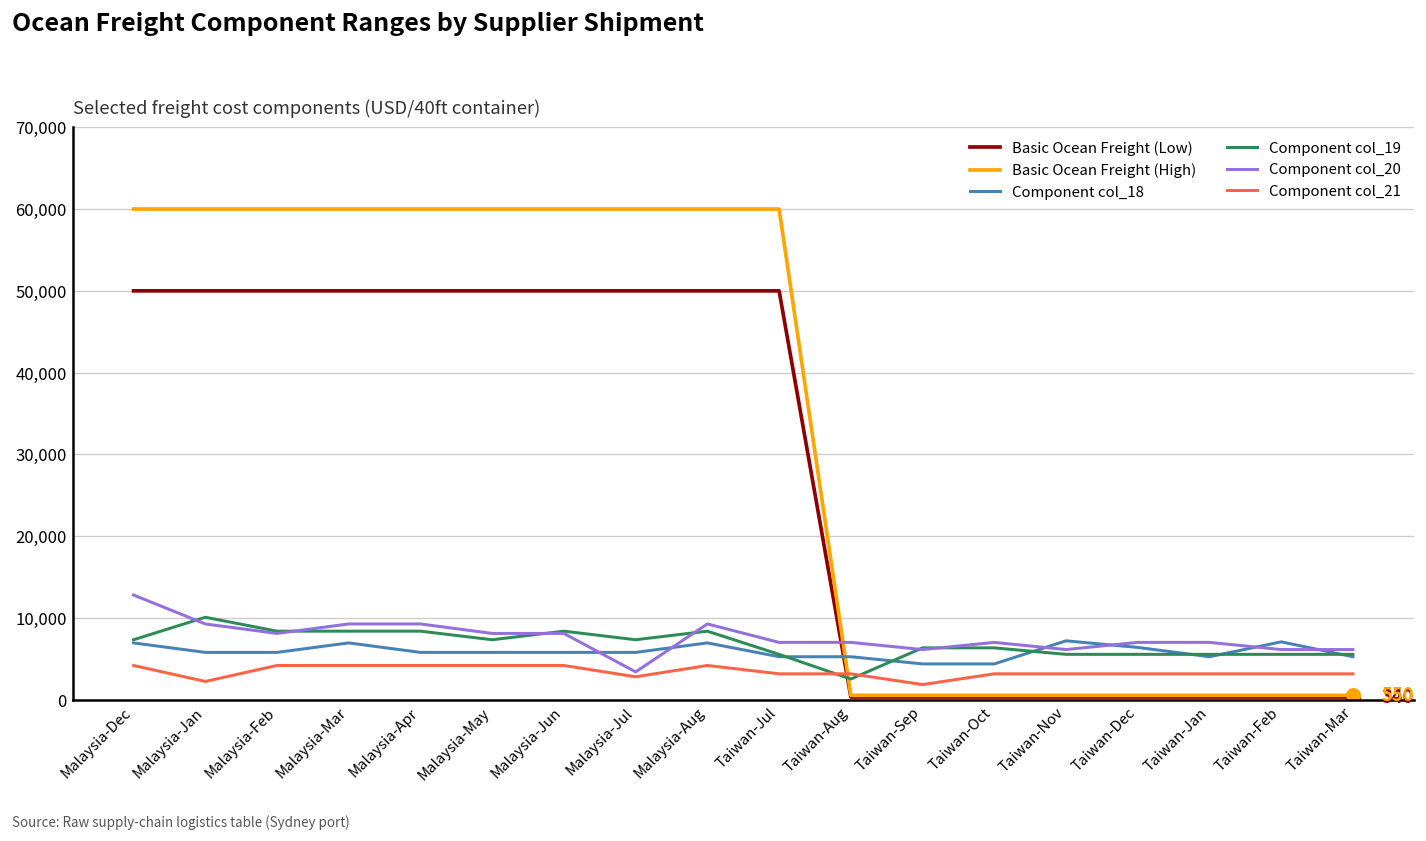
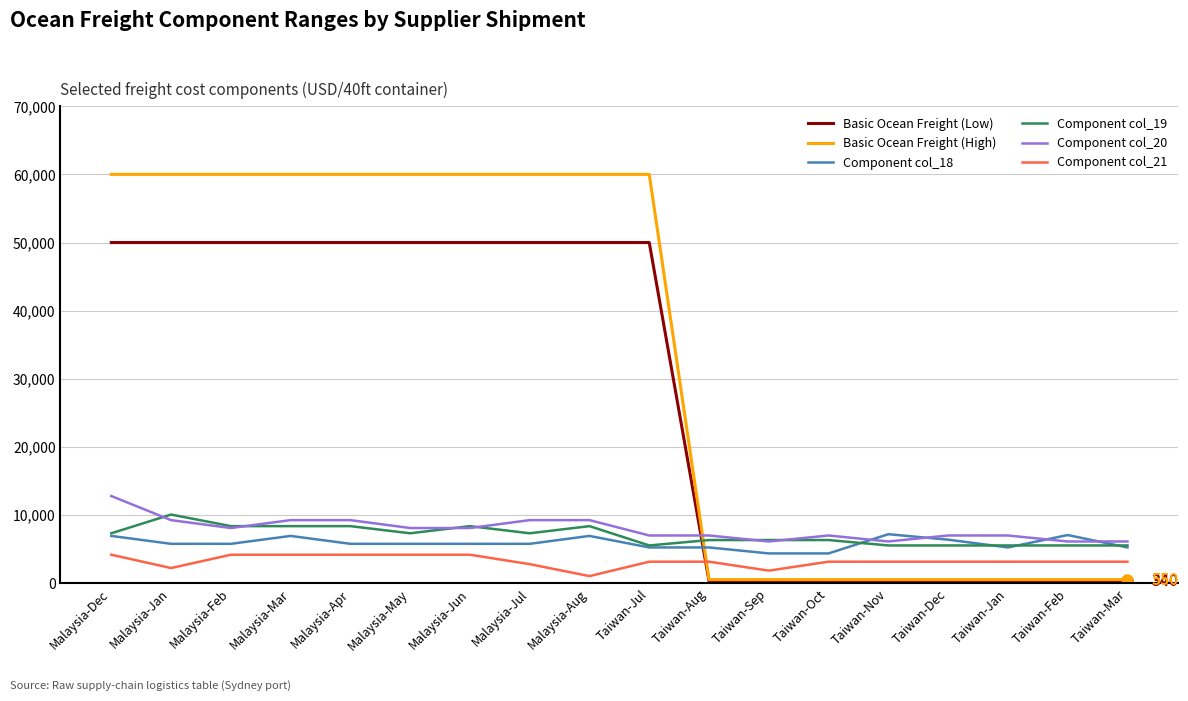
Component col_20, Malaysia-Jul: 3,000 -> 9,000
Component col_21, Malaysia-Aug: 4,000 -> 1,000
Component col_19, Taiwan-Aug: 3,000 -> 6,000
